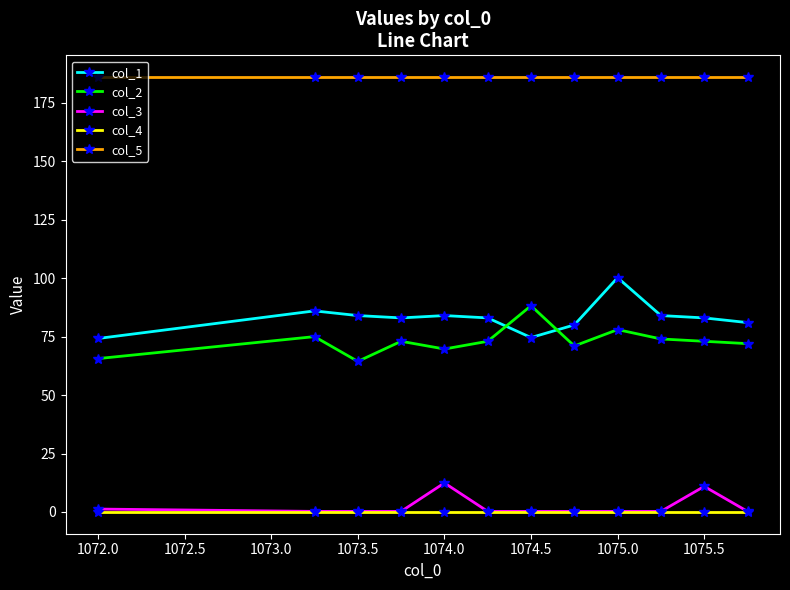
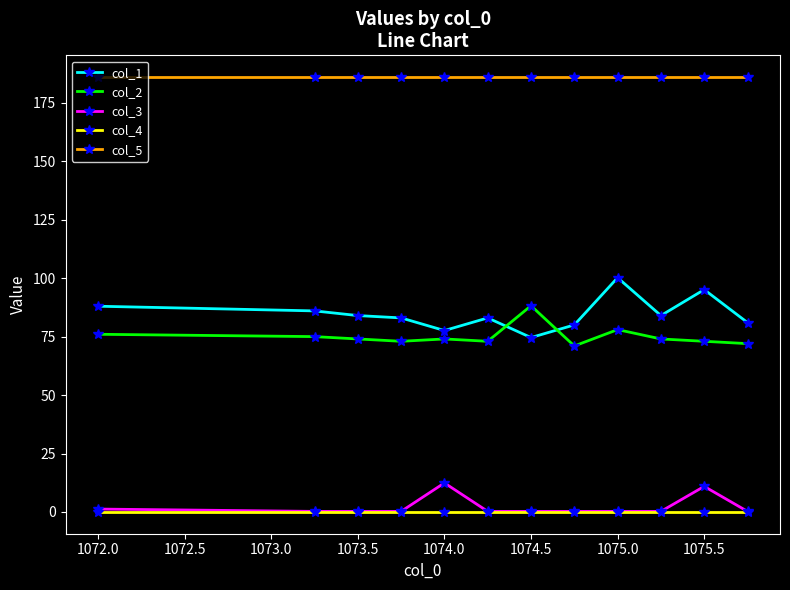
col_1, 1072.0: 74 -> 88
col_2, 1072.0: 66 -> 76
col_2, 1073.5: 64 -> 74
col_1, 1074.0: 84 -> 78
col_2, 1074.0: 70 -> 74
col_1, 1075.5: 83 -> 95
